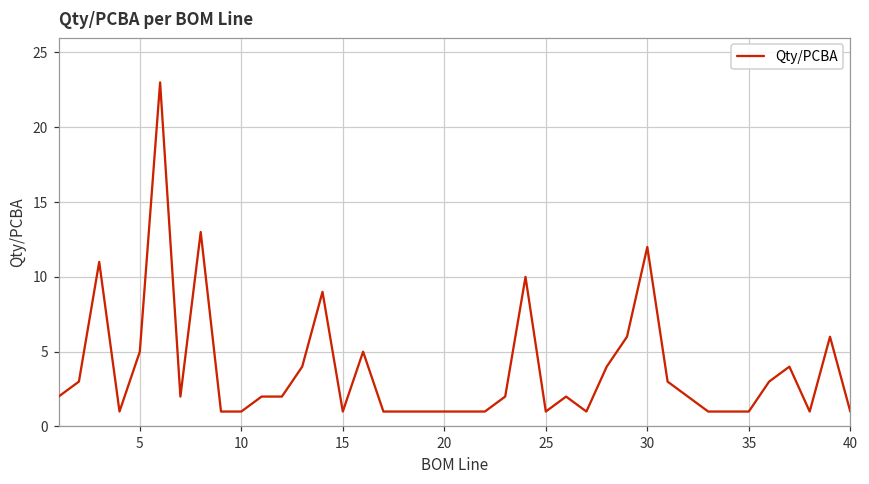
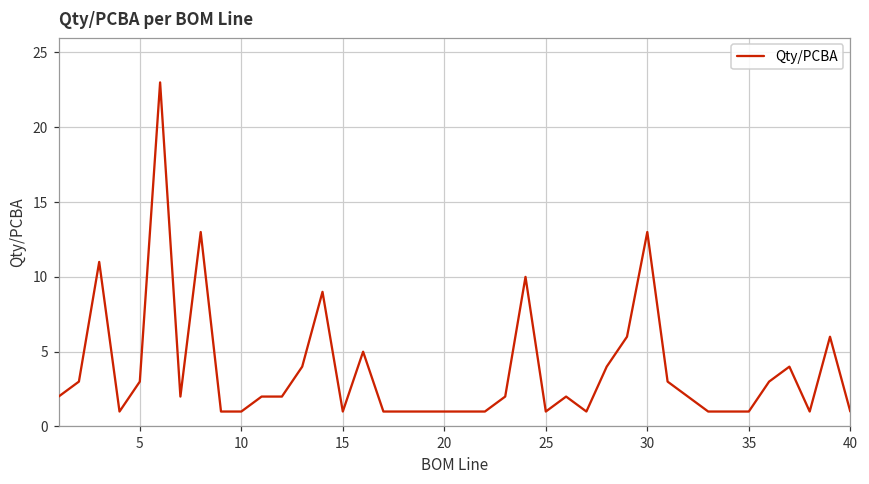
5: 5 -> 3
30: 12 -> 13
